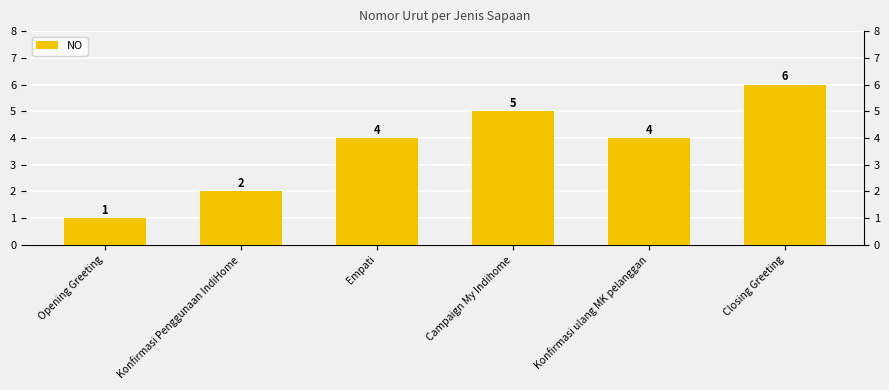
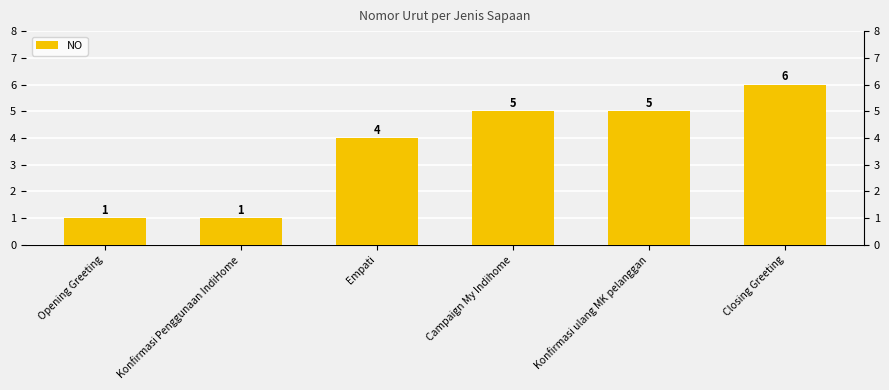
Konfirmasi Penggunaan IndiHome: 2 -> 1
Konfirmasi ulang MK pelanggan: 4 -> 5
